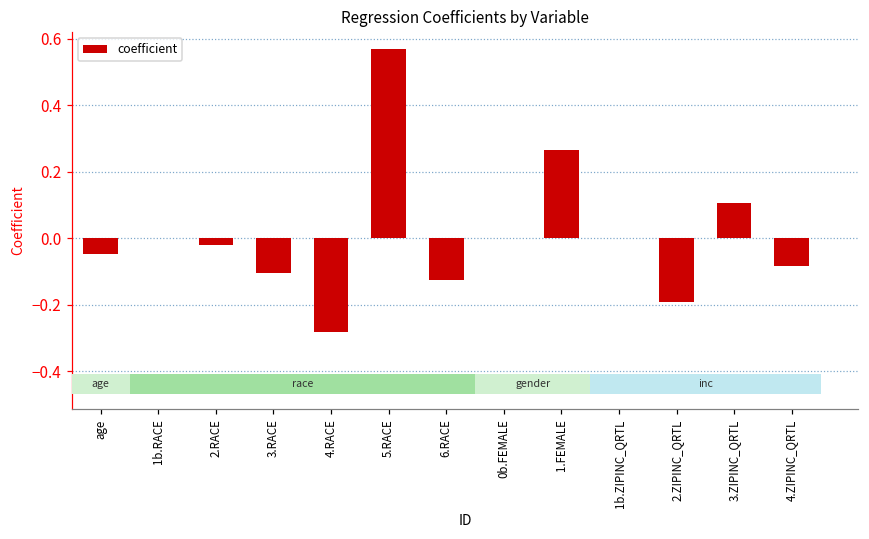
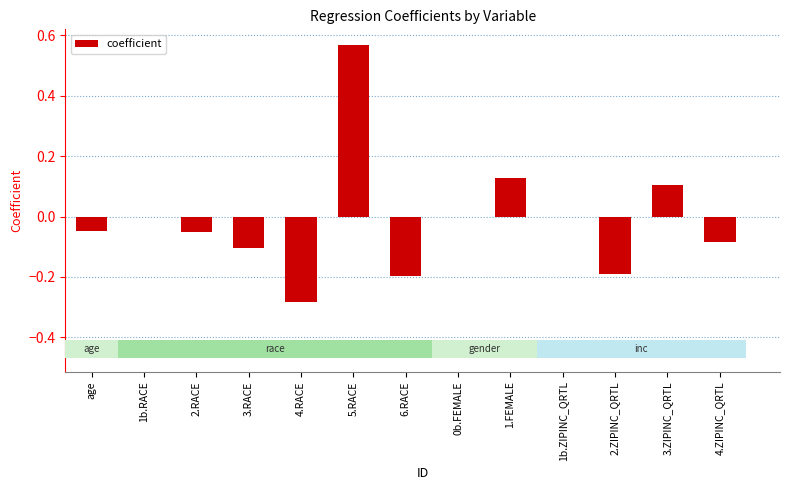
coefficient, 2.RACE: -0.02 -> -0.05
coefficient, 6.RACE: -0.13 -> -0.20
coefficient, 1.FEMALE: 0.27 -> 0.13
